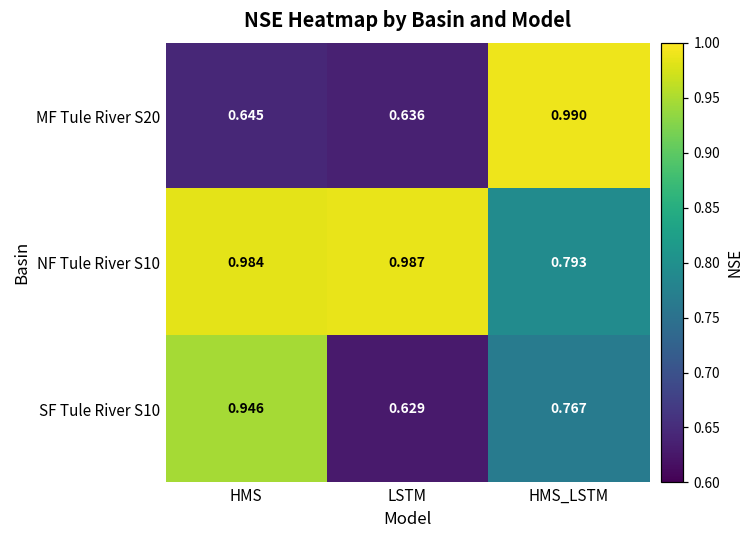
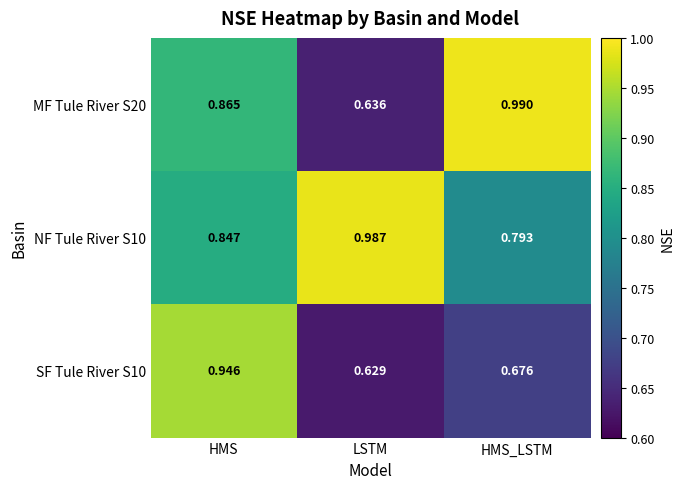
MF Tule River S20, HMS: 0.645 -> 0.865
NF Tule River S10, HMS: 0.984 -> 0.847
SF Tule River S10, HMS_LSTM: 0.767 -> 0.676
